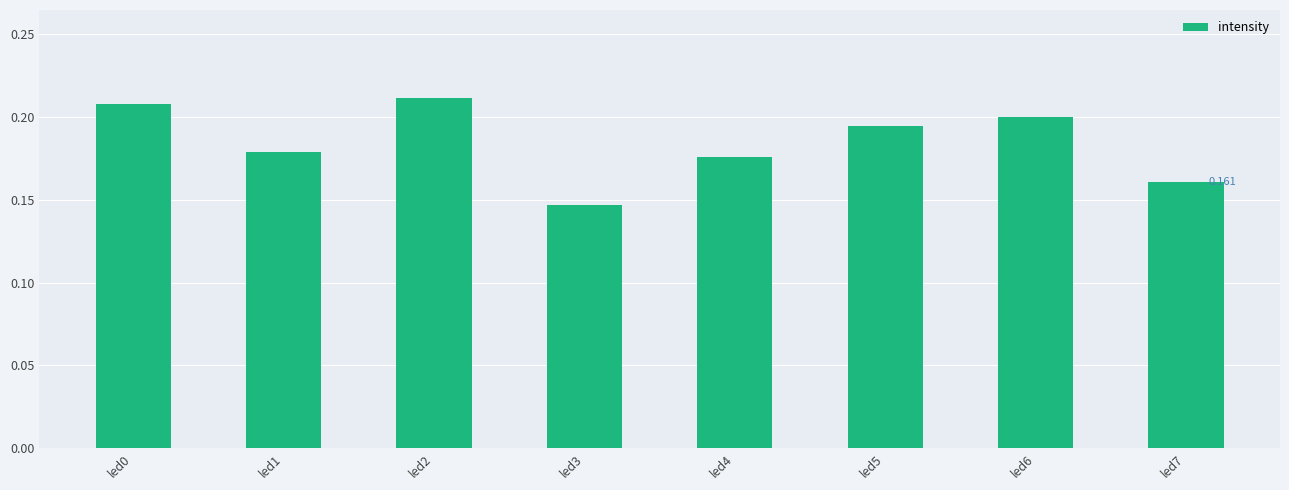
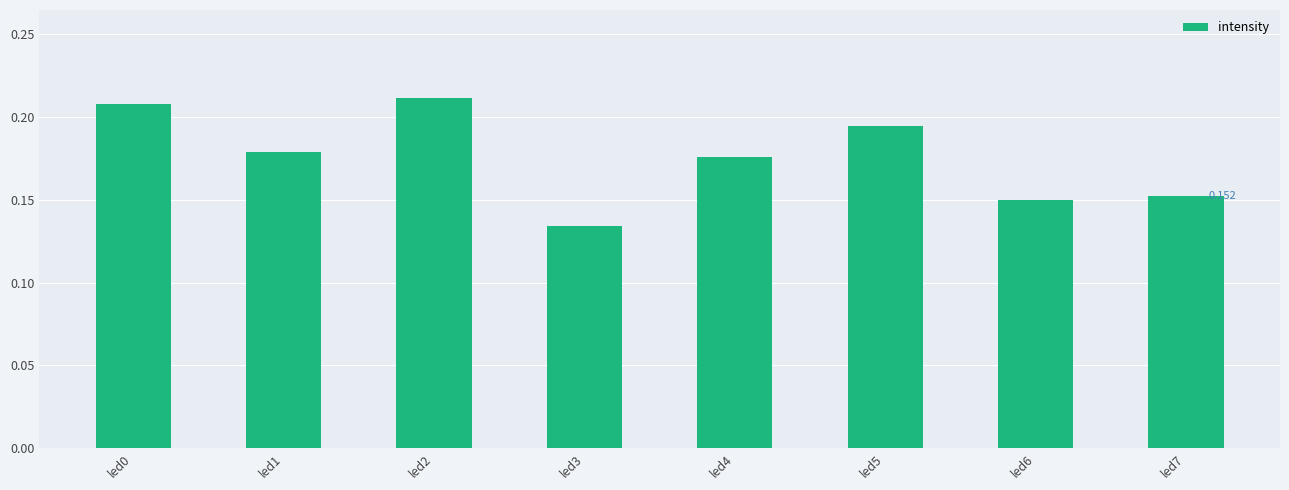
led3: 0.147 -> 0.134
led6: 0.200 -> 0.150
led7: 0.161 -> 0.152
